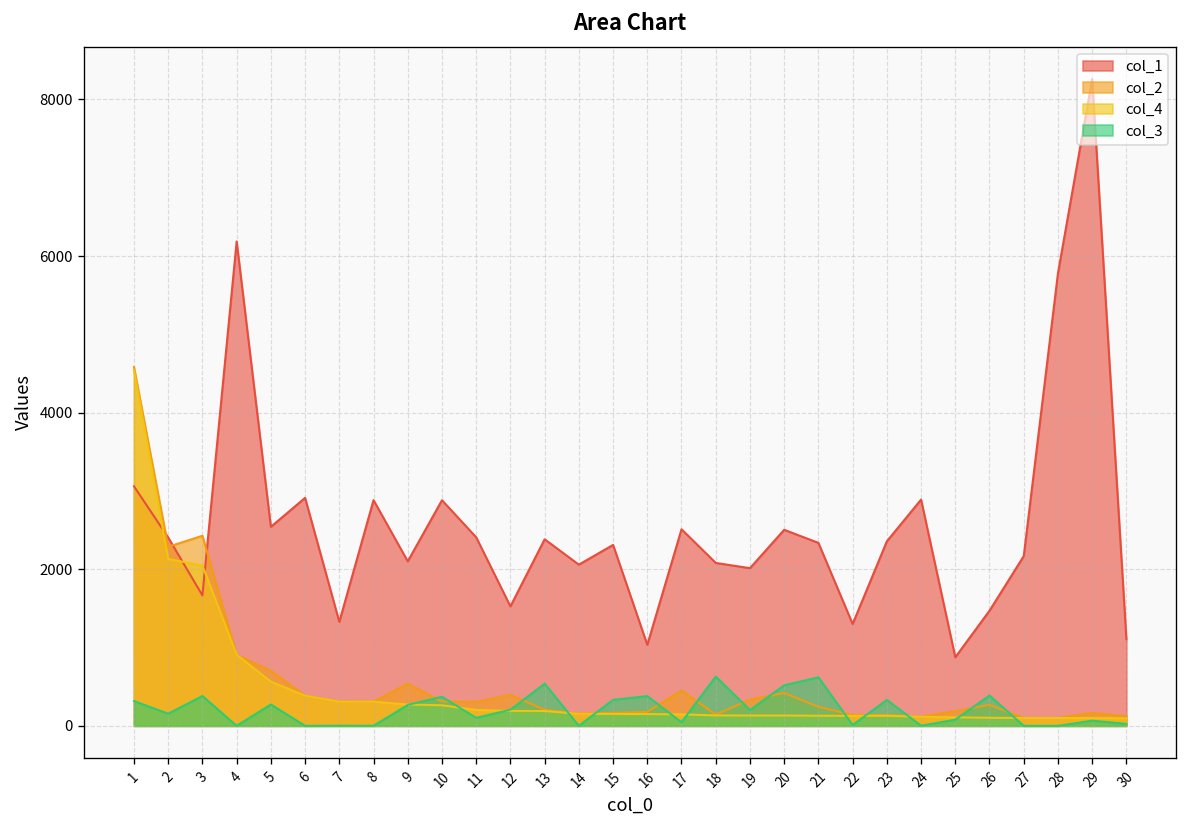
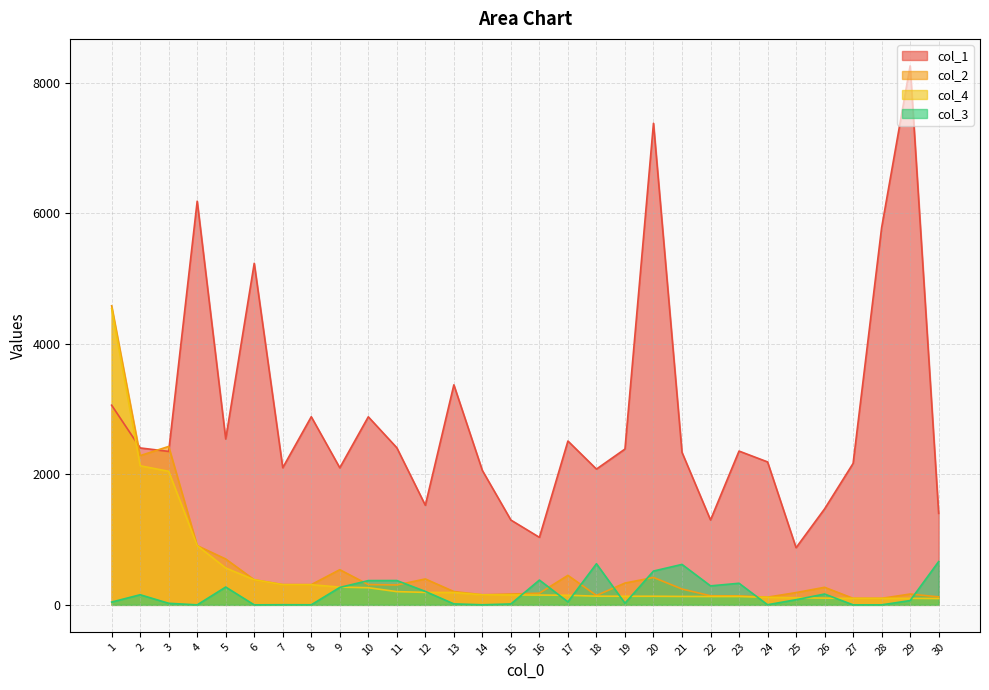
col_3, 1: 300 -> 0
col_1, 3: 1700 -> 2400
col_3, 3: 400 -> 0
col_1, 6: 2900 -> 5200
col_1, 7: 1300 -> 2100
col_3, 11: 100 -> 400
col_1, 13: 2400 -> 3400
col_3, 13: 500 -> 0
col_1, 15: 2300 -> 1300
col_3, 15: 300 -> 0
col_1, 19: 2000 -> 2400
col_3, 19: 200 -> 0
col_1, 20: 2500 -> 7400
col_3, 22: 0 -> 300
col_1, 24: 2900 -> 2200
col_3, 26: 400 -> 200
col_1, 30: 1100 -> 1400
col_3, 30: 0 -> 700
